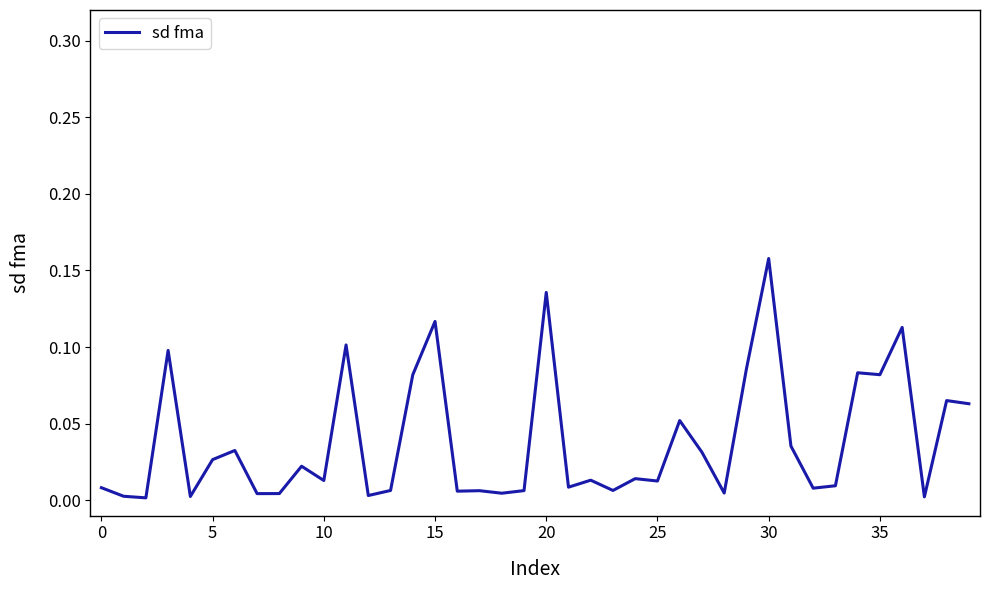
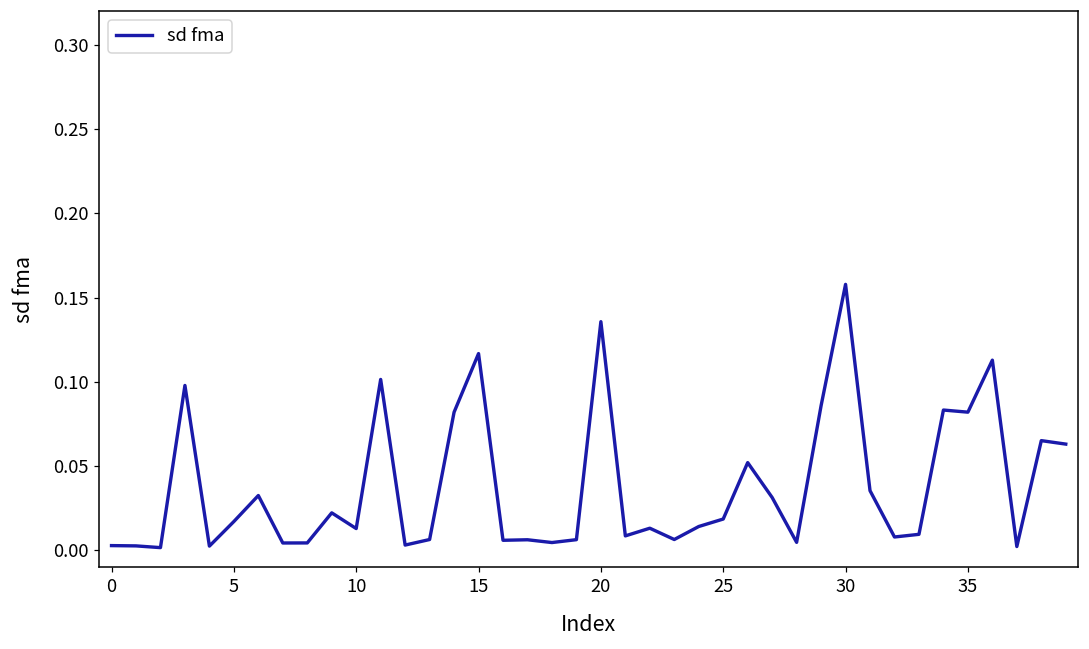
0: 0.008 -> 0.003
5: 0.027 -> 0.017
25: 0.013 -> 0.019
